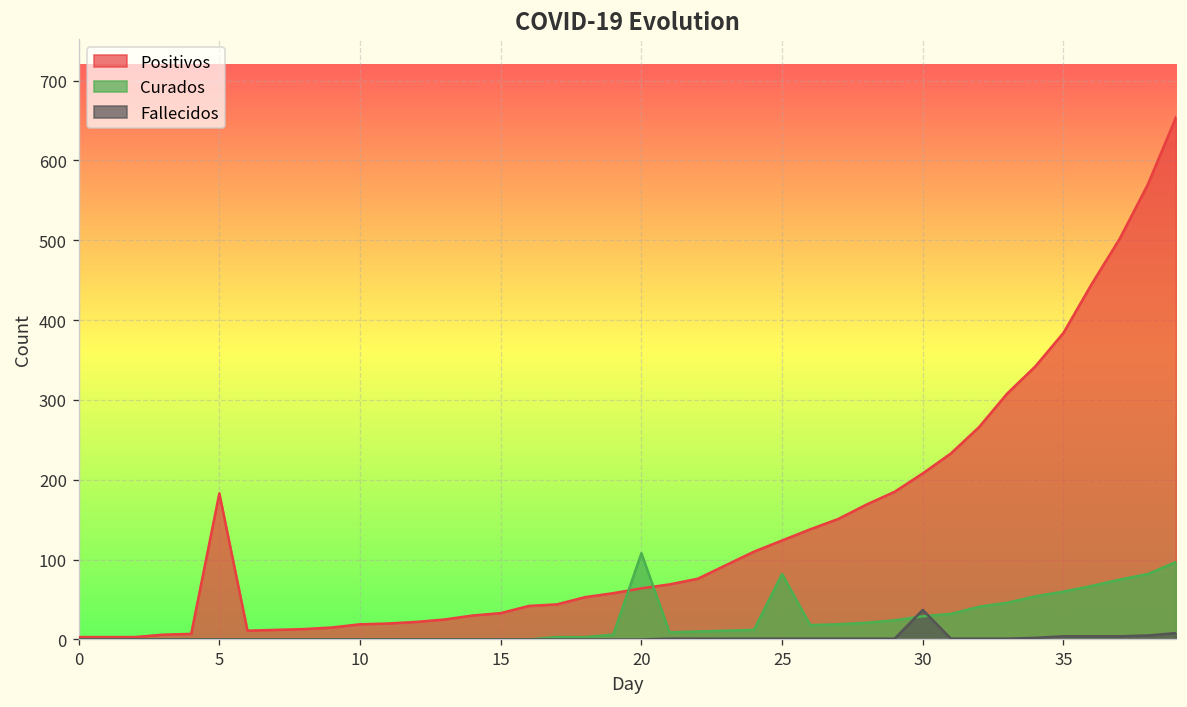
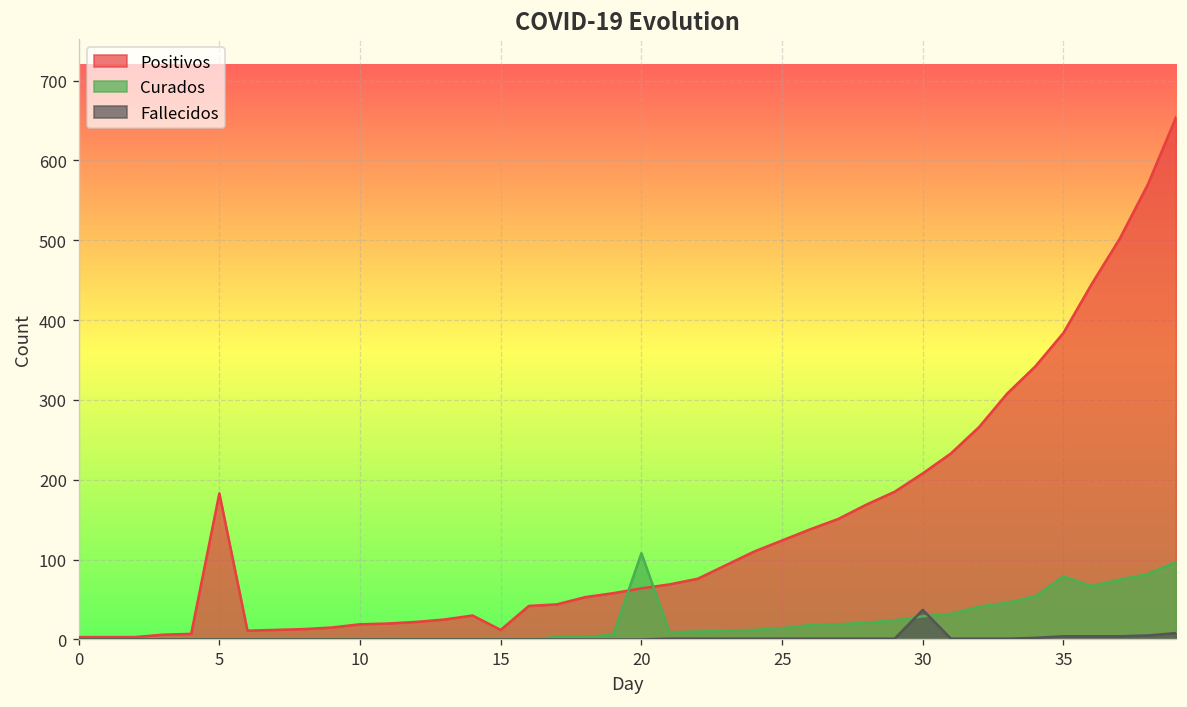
Positivos, 15: 30 -> 10
Curados, 25: 80 -> 10
Curados, 35: 60 -> 80
